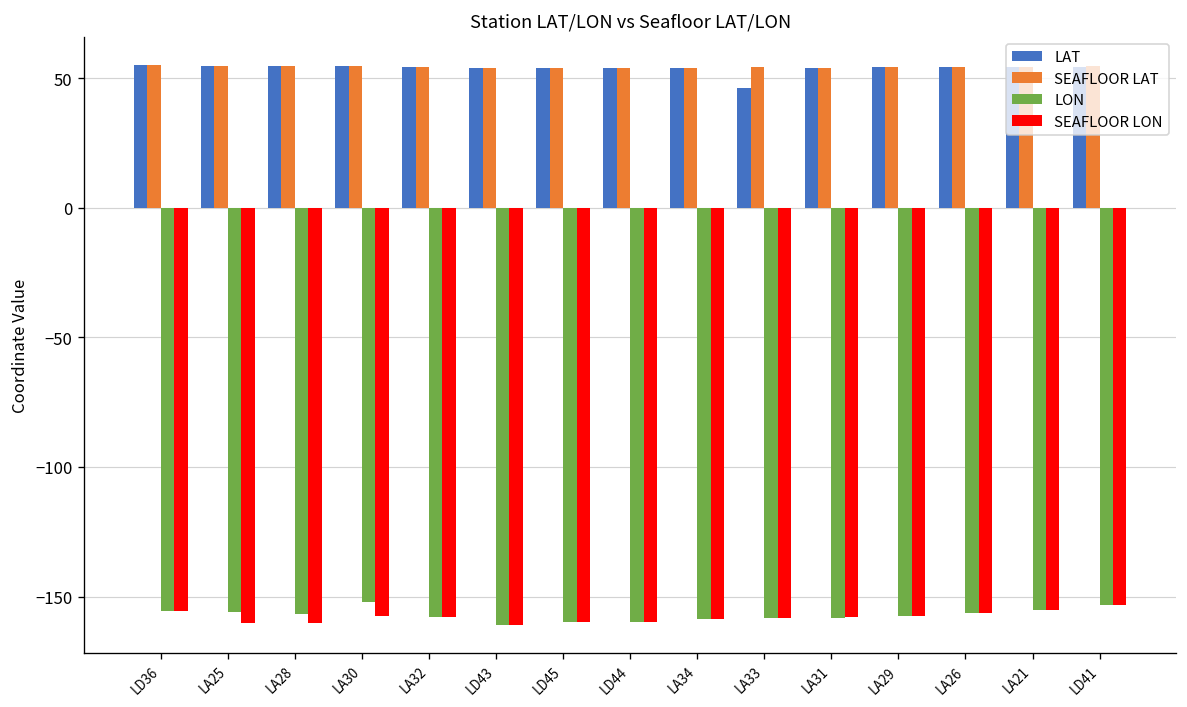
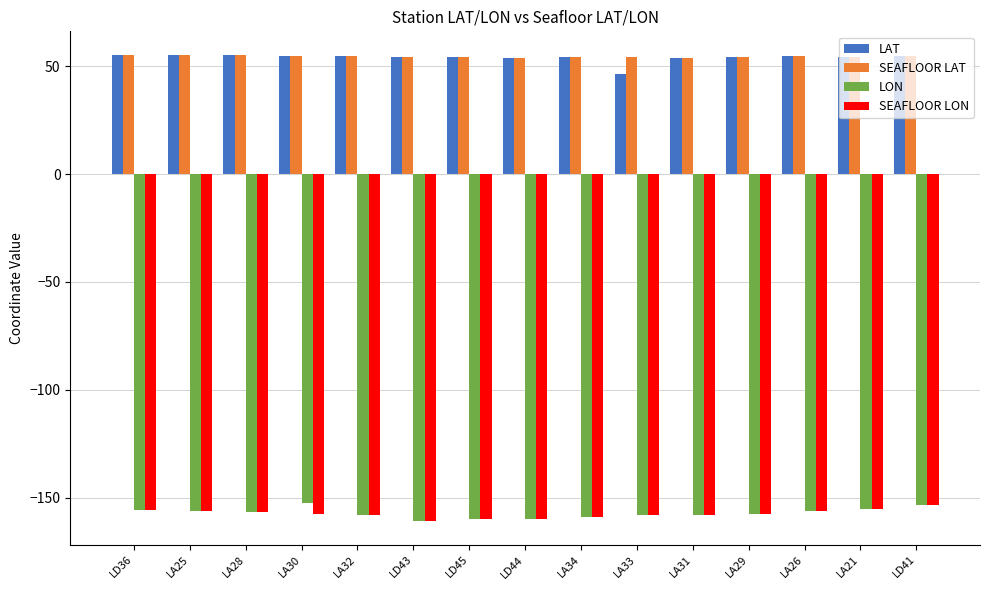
SEAFLOOR LON, LA25: -160 -> -156
SEAFLOOR LON, LA28: -160 -> -157
